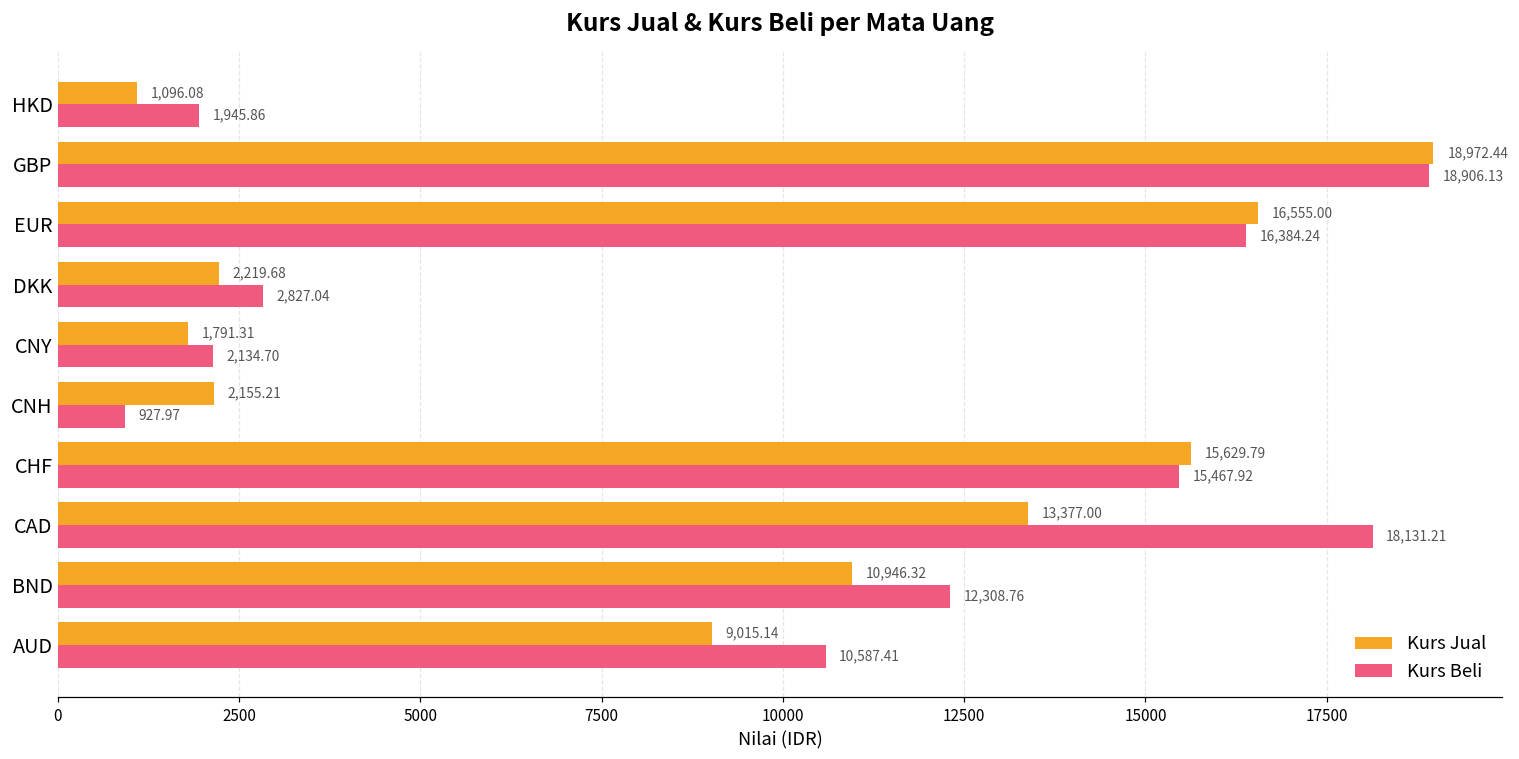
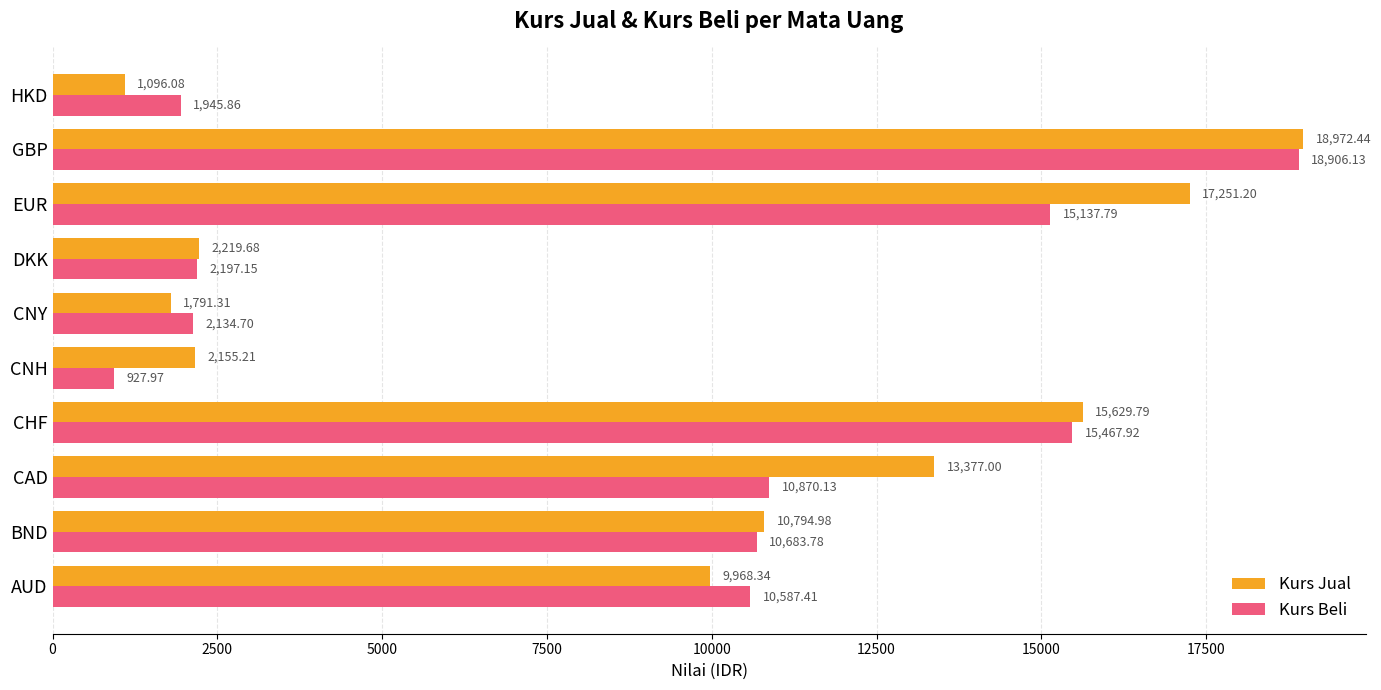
Kurs Jual, EUR: 16,555.00 -> 17,251.20
Kurs Beli, EUR: 16,384.24 -> 15,137.79
Kurs Beli, DKK: 2,827.04 -> 2,197.15
Kurs Beli, CAD: 18,131.21 -> 10,870.13
Kurs Jual, BND: 10,946.32 -> 10,794.98
Kurs Beli, BND: 12,308.76 -> 10,683.78
Kurs Jual, AUD: 9,015.14 -> 9,968.34
